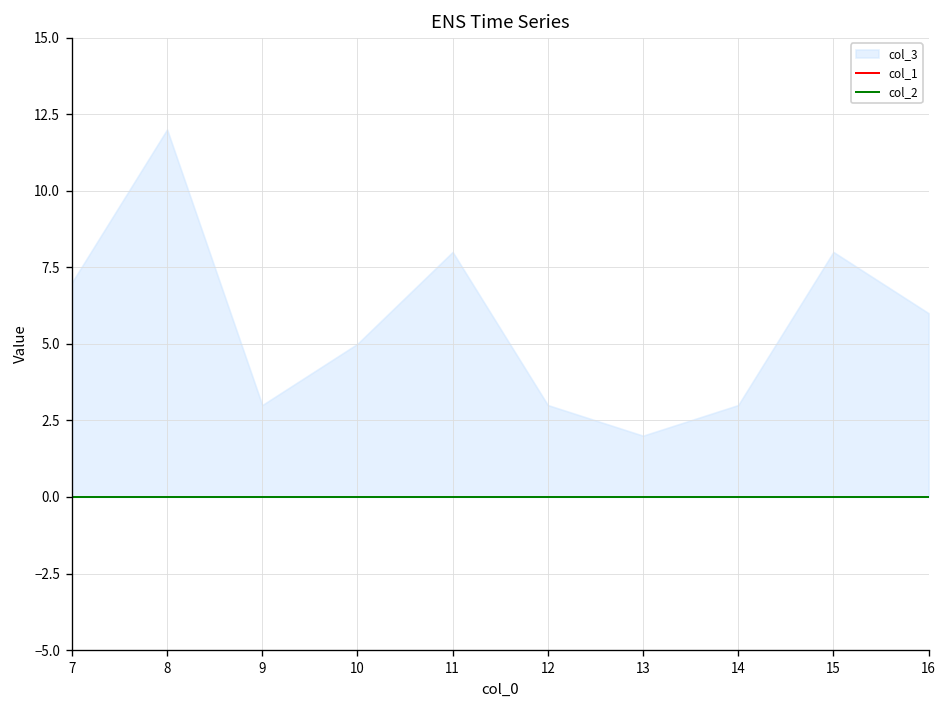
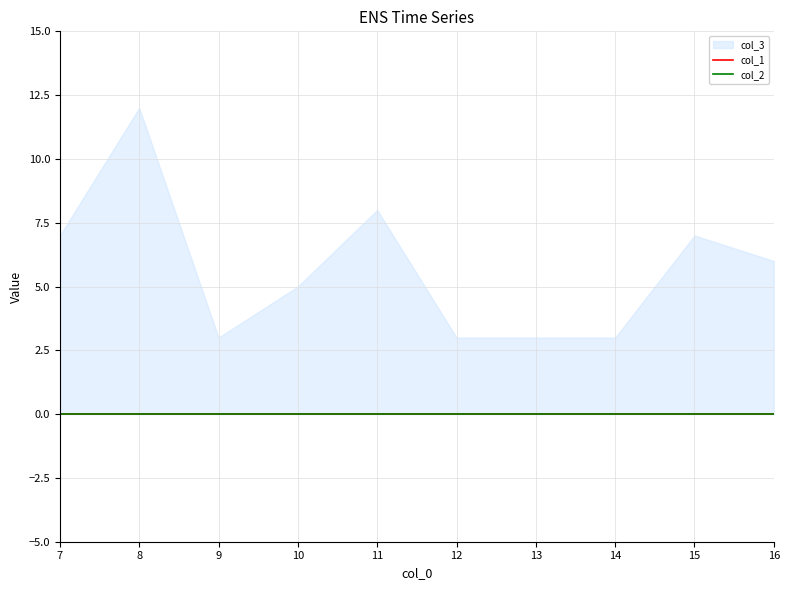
col_3, 13: 2 -> 3
col_3, 15: 8 -> 7
